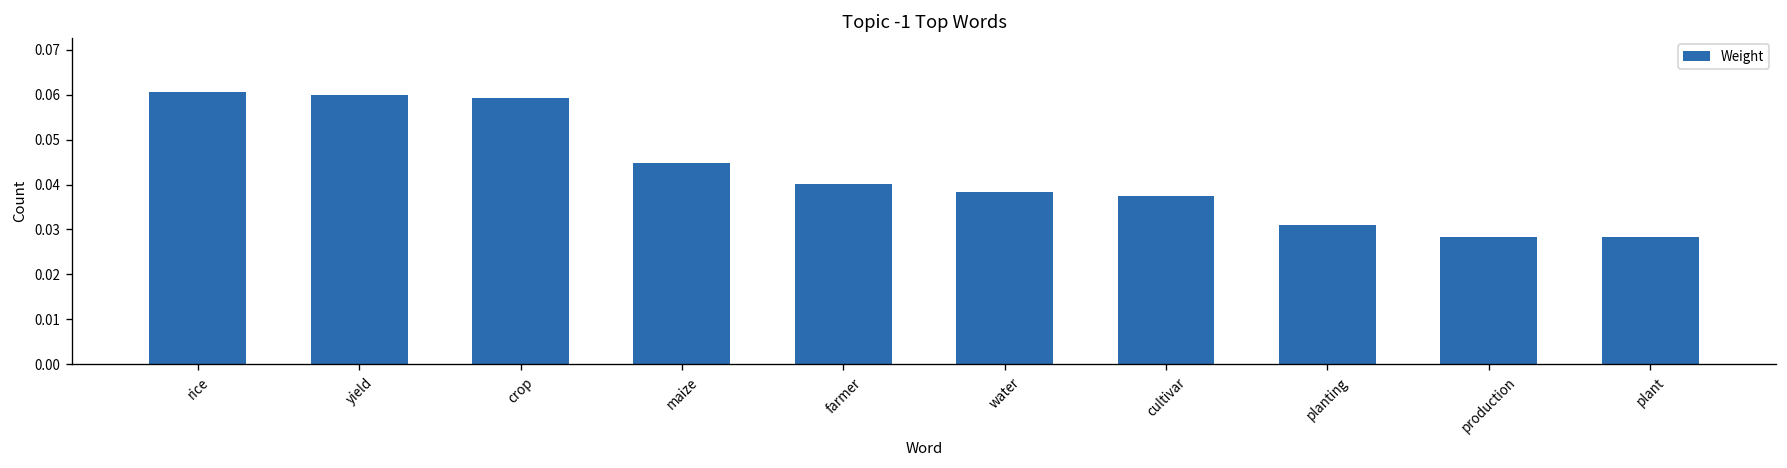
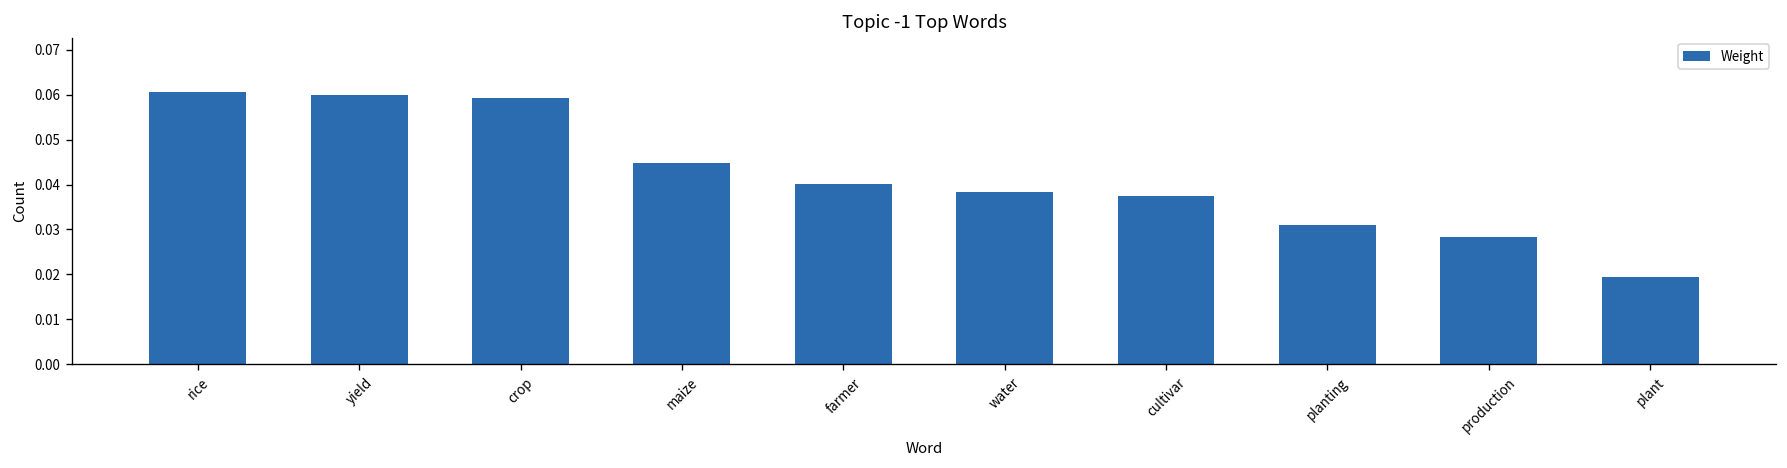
plant: 0.028 -> 0.019
